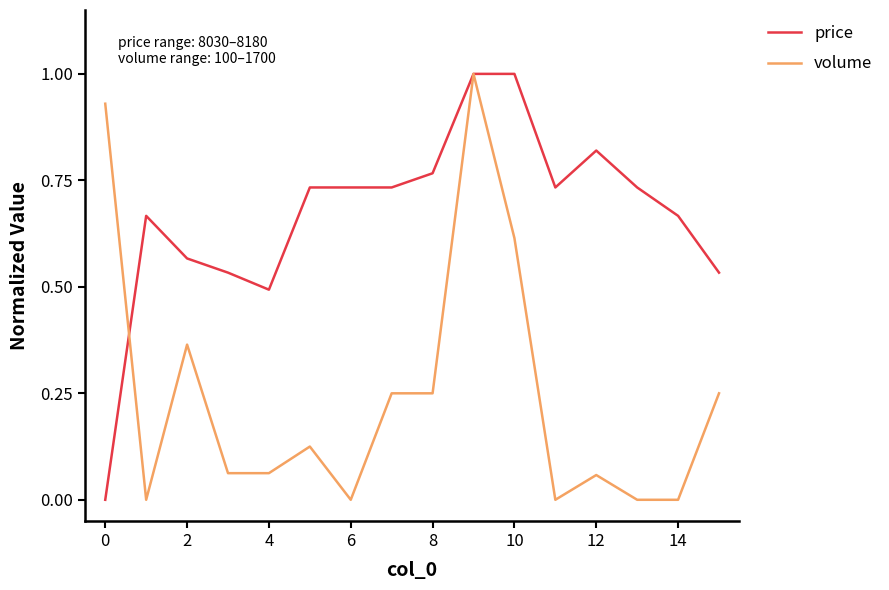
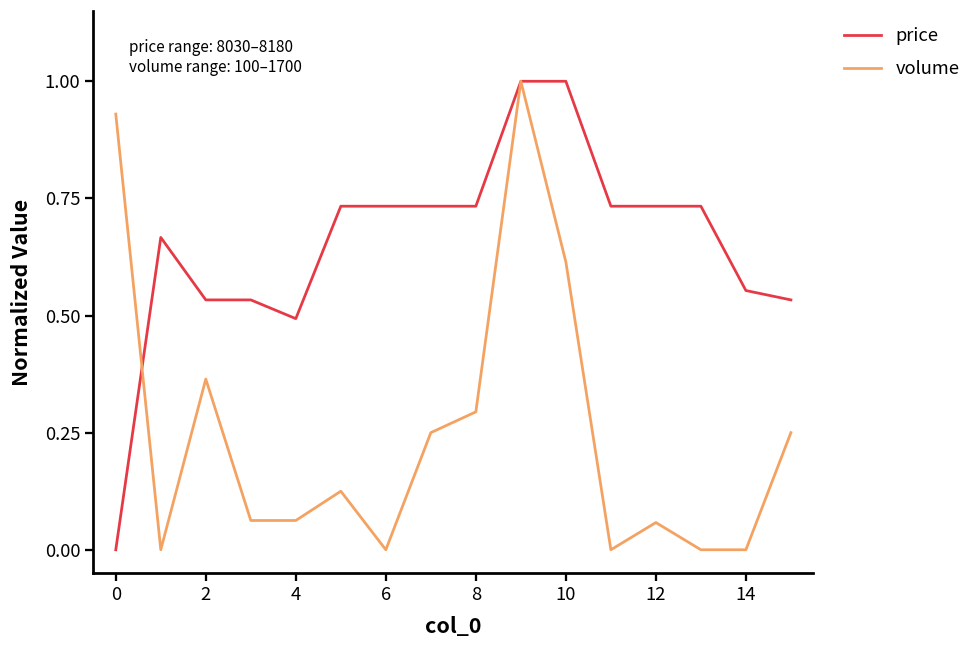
price, 2: 0.57 -> 0.53
price, 8: 0.77 -> 0.73
volume, 8: 0.25 -> 0.29
price, 12: 0.82 -> 0.73
price, 14: 0.67 -> 0.55
